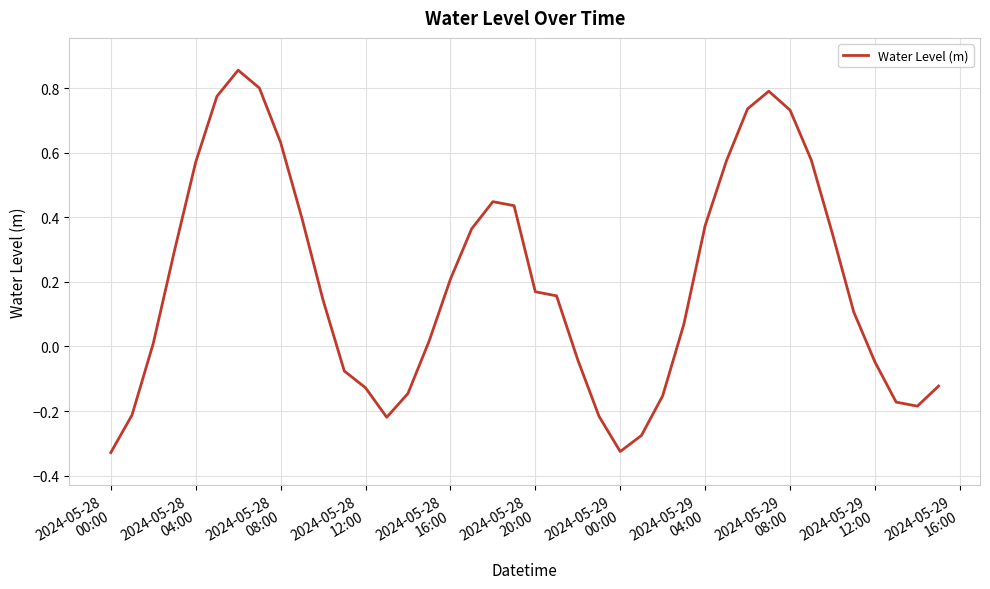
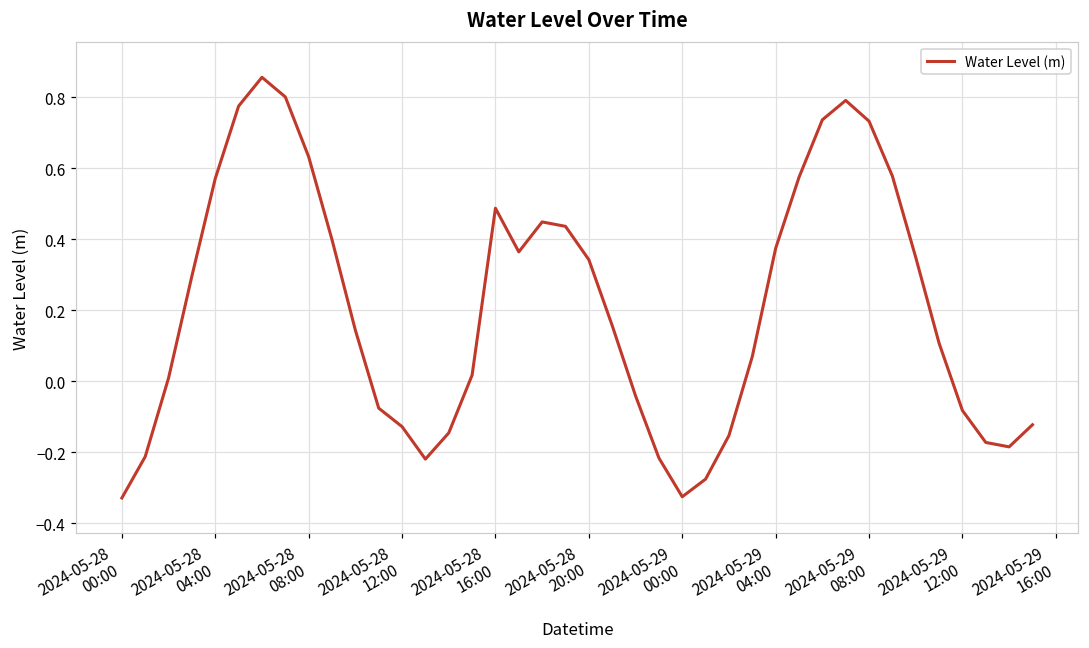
2024-05-28 16:00: 0.21 -> 0.49
2024-05-28 20:00: 0.17 -> 0.34
2024-05-29 12:00: -0.05 -> -0.08
